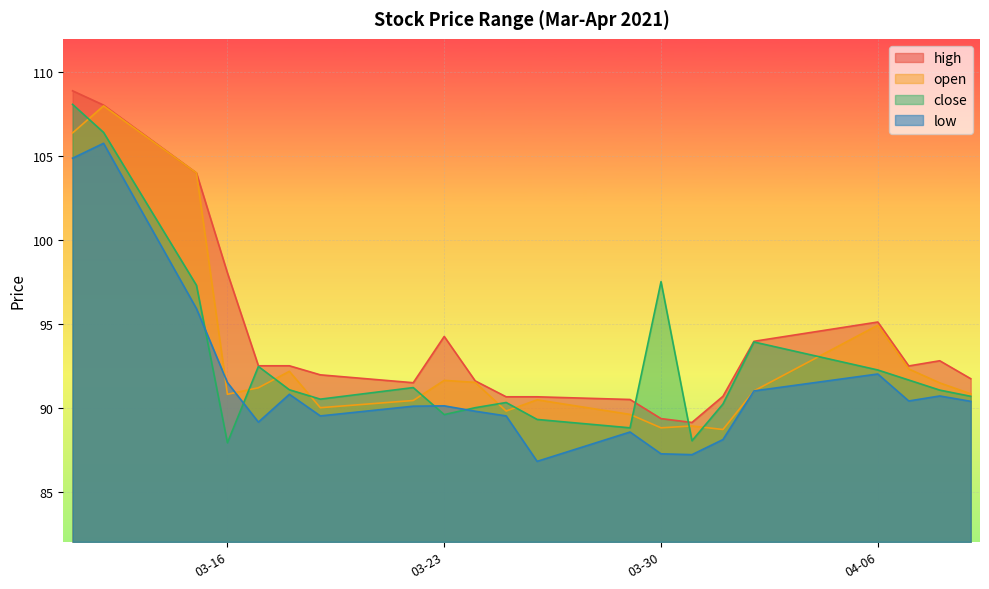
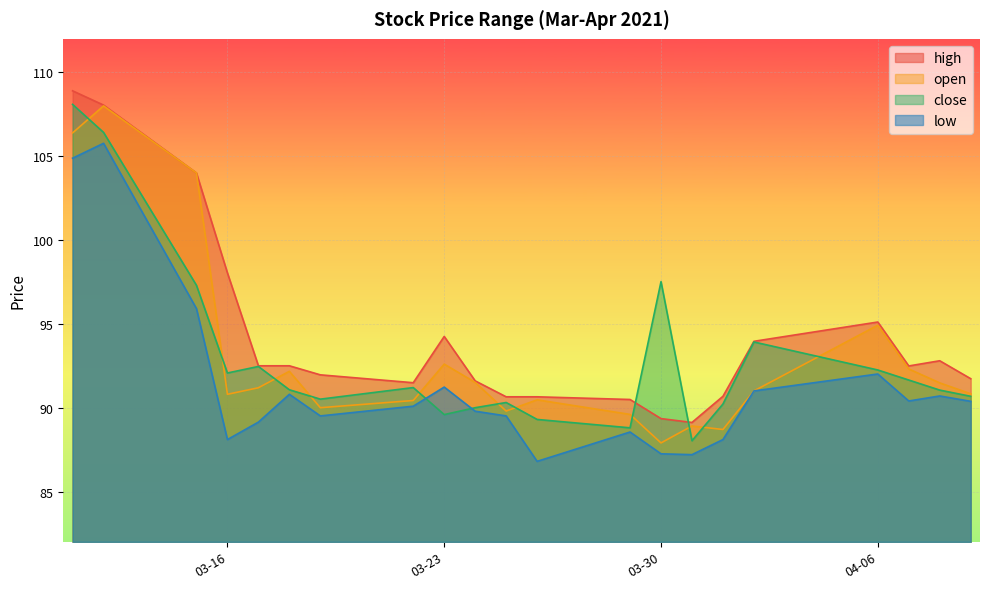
close, 03-16: 87.9 -> 92.1
low, 03-16: 91.5 -> 88.1
open, 03-23: 91.6 -> 92.6
low, 03-23: 90.1 -> 91.2
open, 03-30: 88.8 -> 87.9
